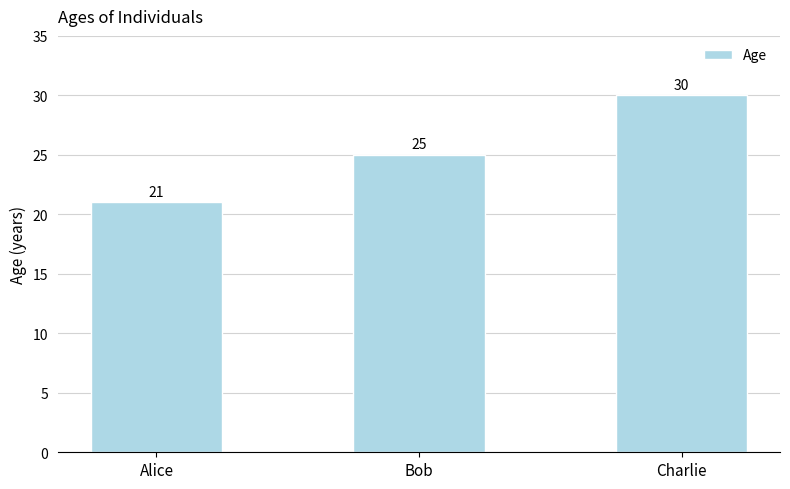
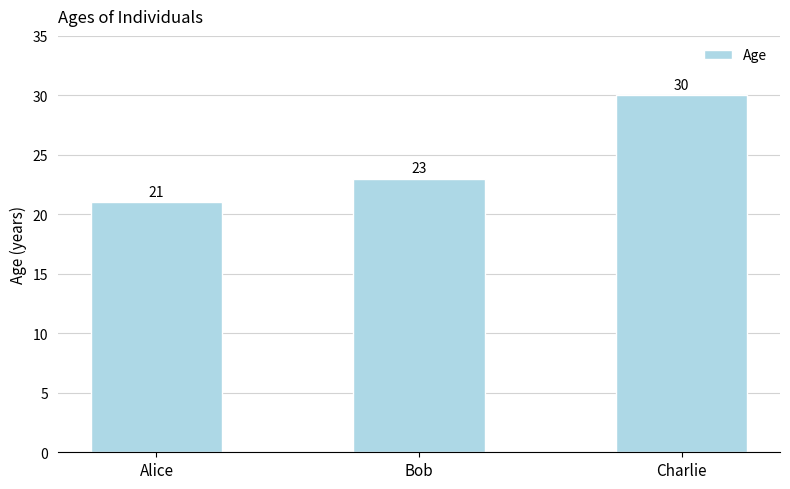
Bob: 25 -> 23
